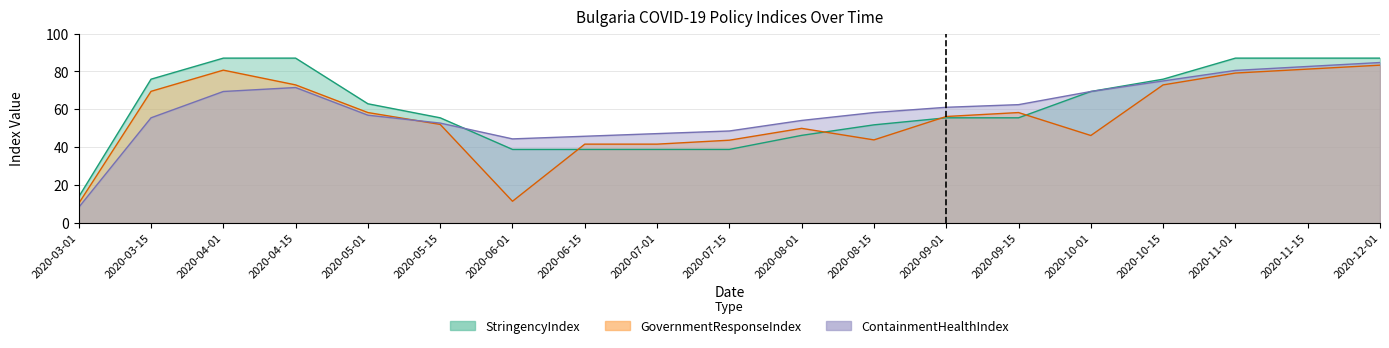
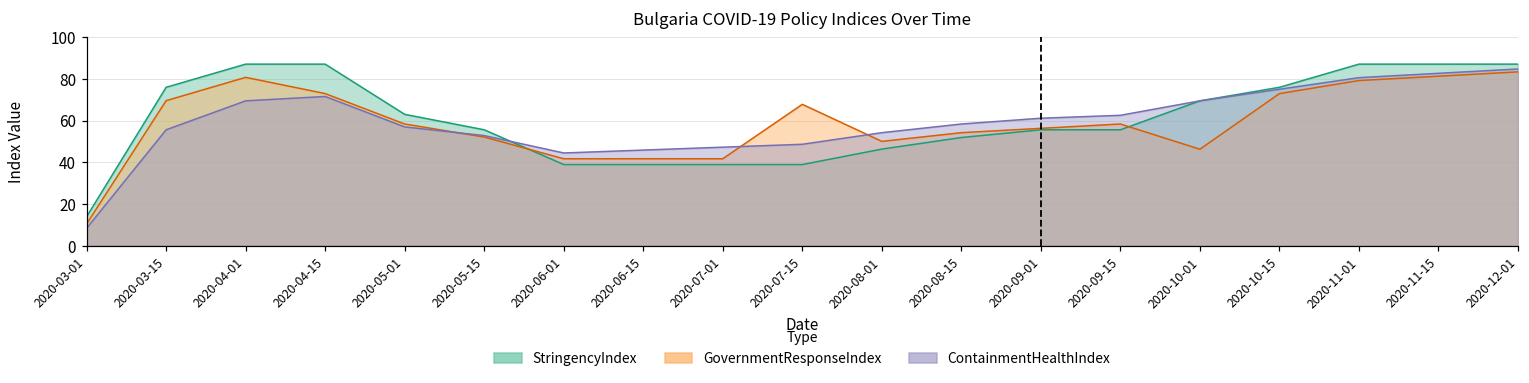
GovernmentResponseIndex, 2020-06-01: 12 -> 42
GovernmentResponseIndex, 2020-07-15: 44 -> 68
GovernmentResponseIndex, 2020-08-15: 44 -> 54
